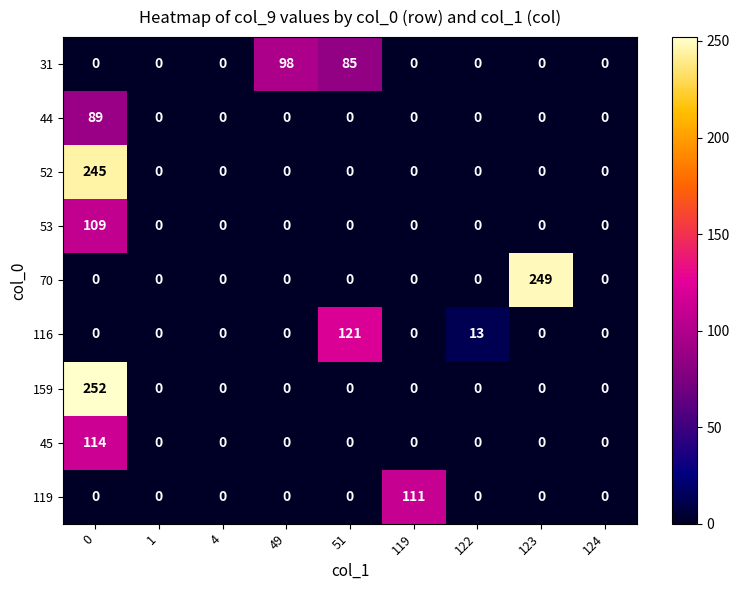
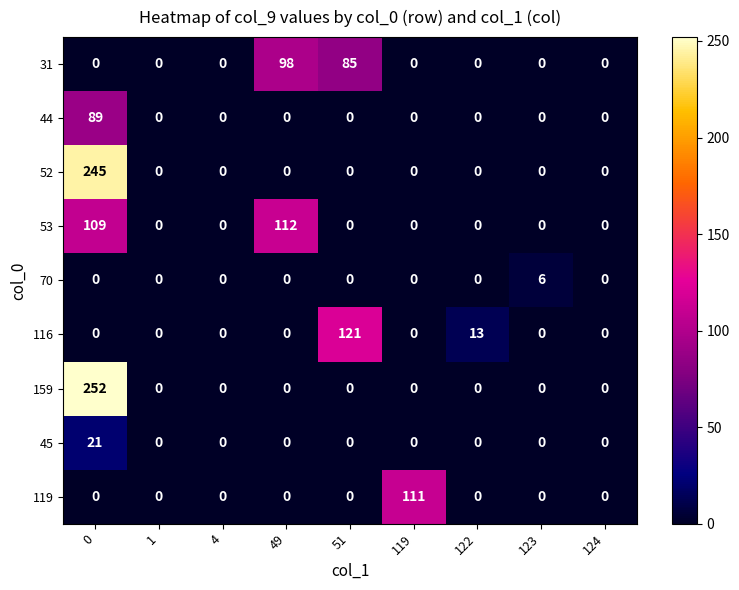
53, 49: 0 -> 112
70, 123: 249 -> 6
45, 0: 114 -> 21
